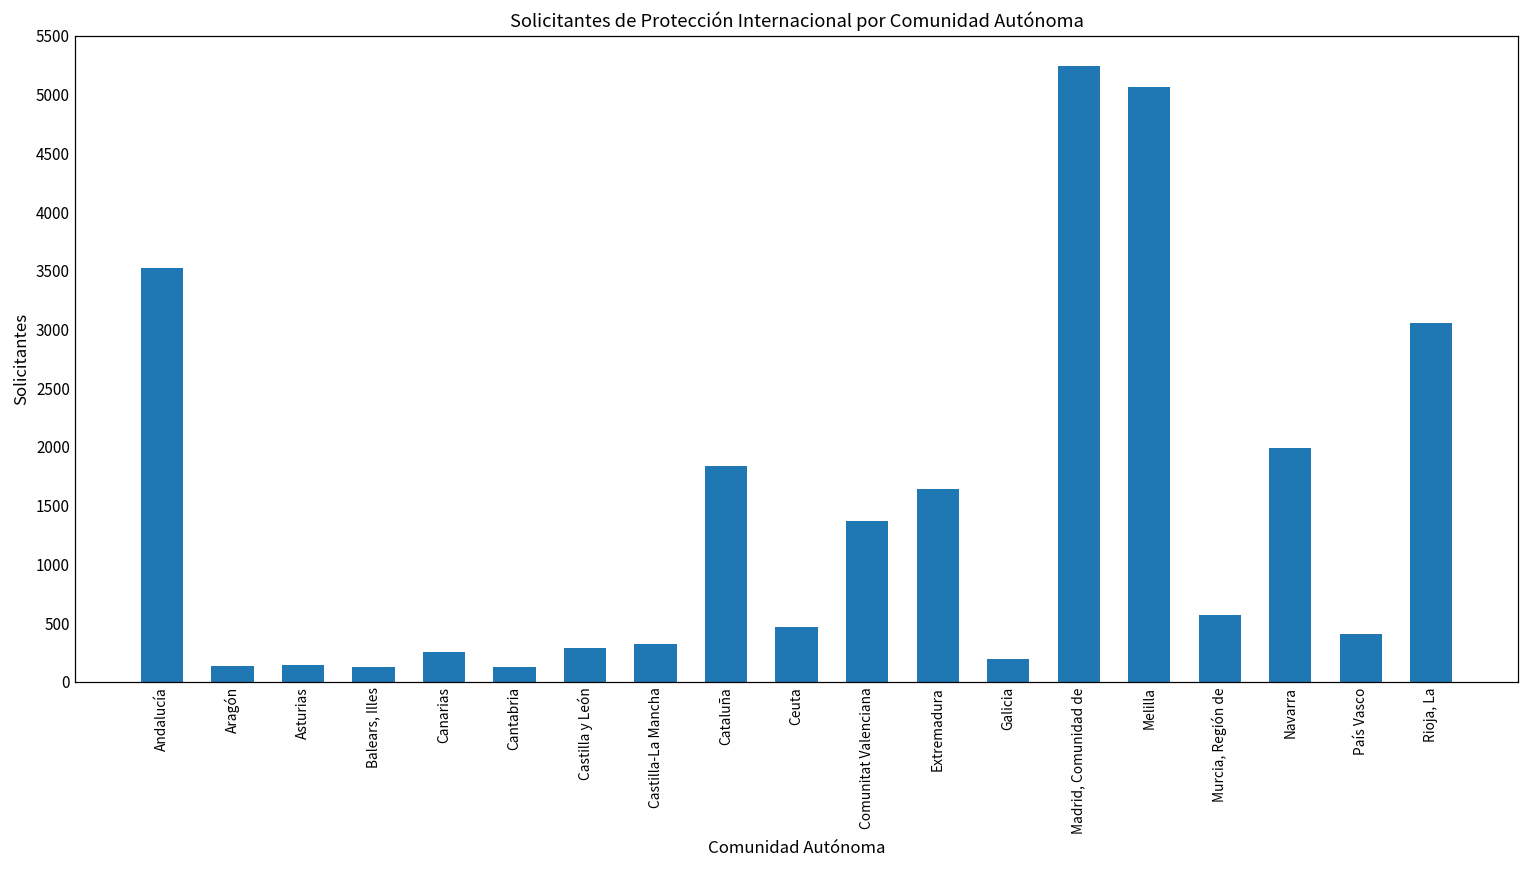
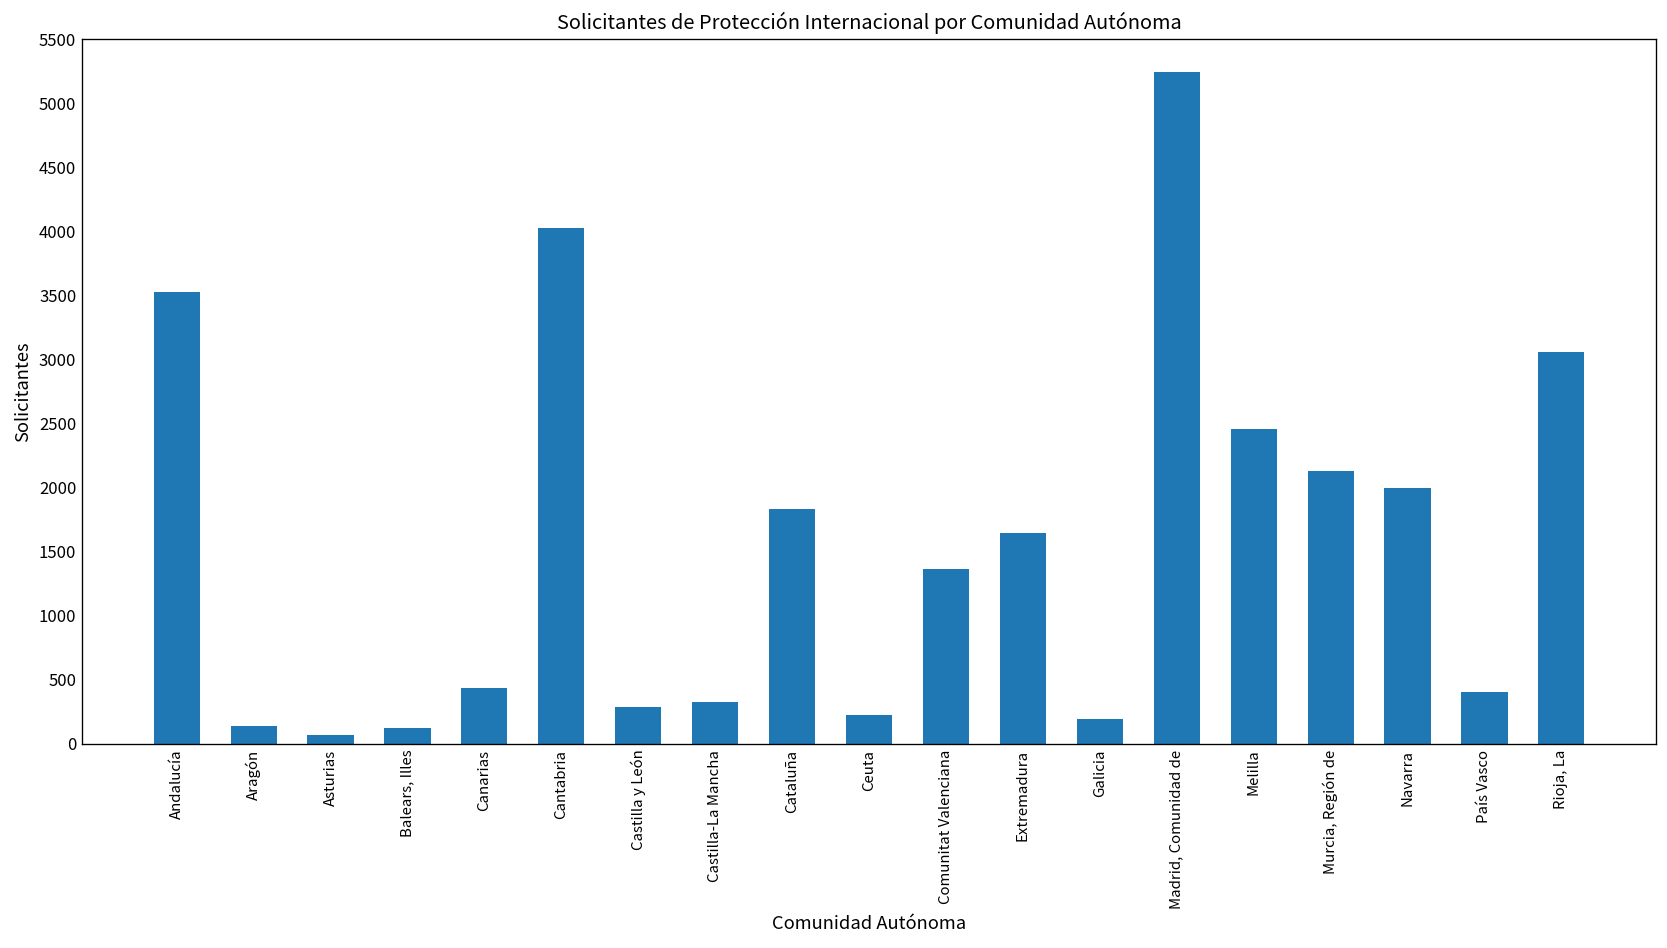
Asturias: 140 -> 70
Canarias: 250 -> 430
Cantabria: 130 -> 4020
Ceuta: 470 -> 220
Melilla: 5060 -> 2460
Murcia, Región de: 570 -> 2130
